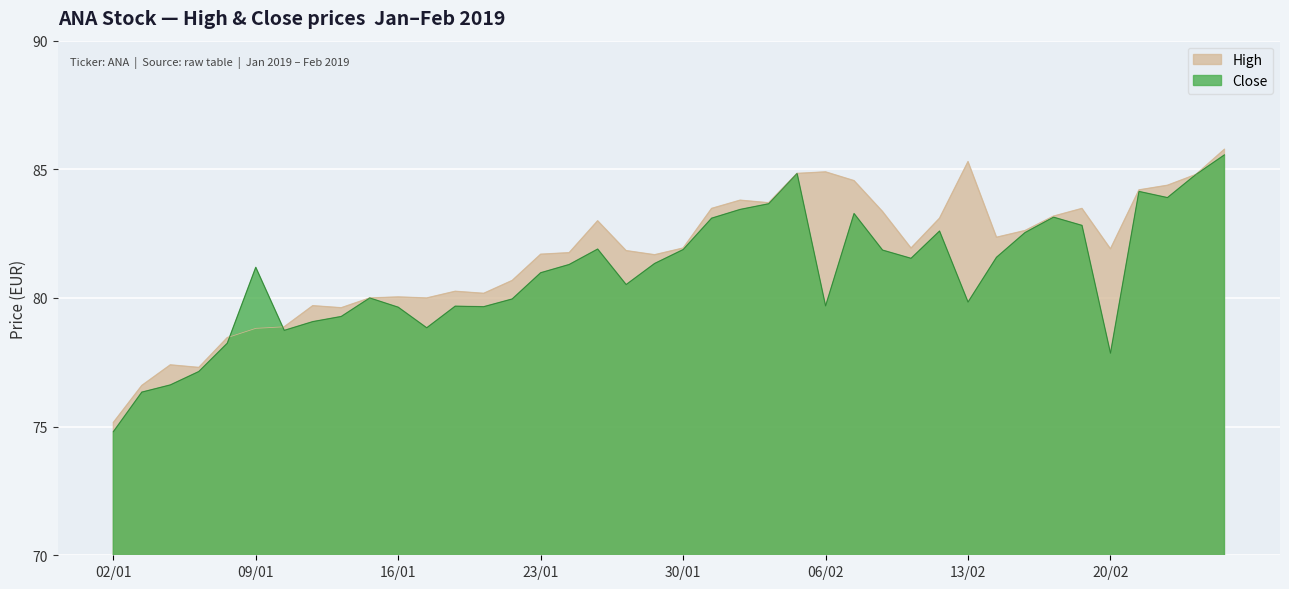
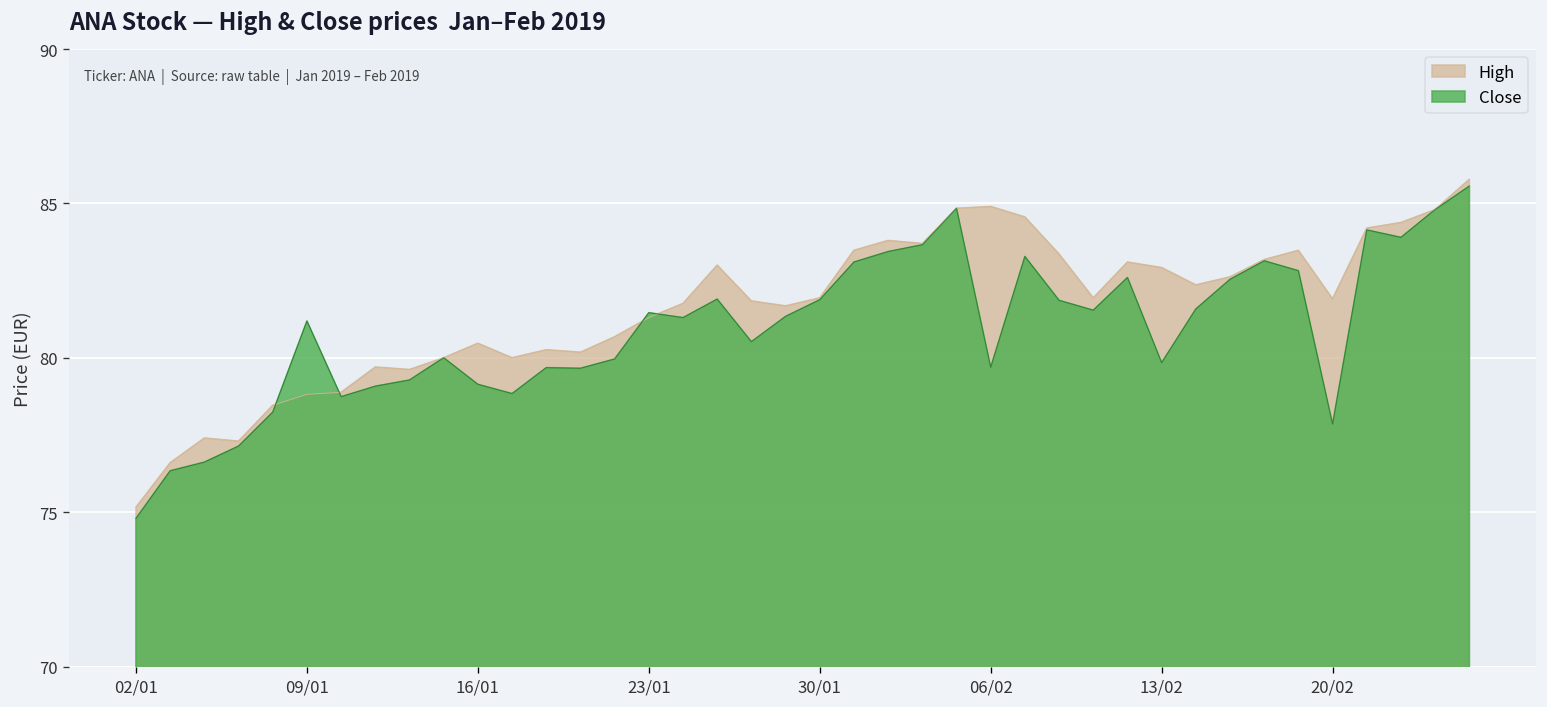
High, 16/01: 80.0 -> 80.5
Close, 16/01: 79.6 -> 79.1
High, 23/01: 81.7 -> 81.3
Close, 23/01: 81.0 -> 81.5
High, 13/02: 85.3 -> 82.9
